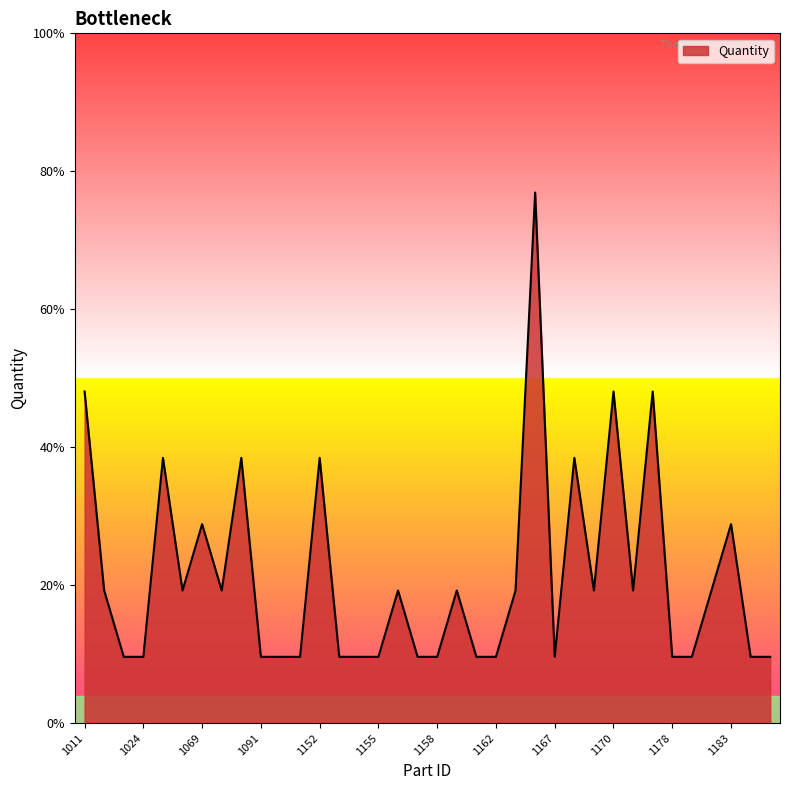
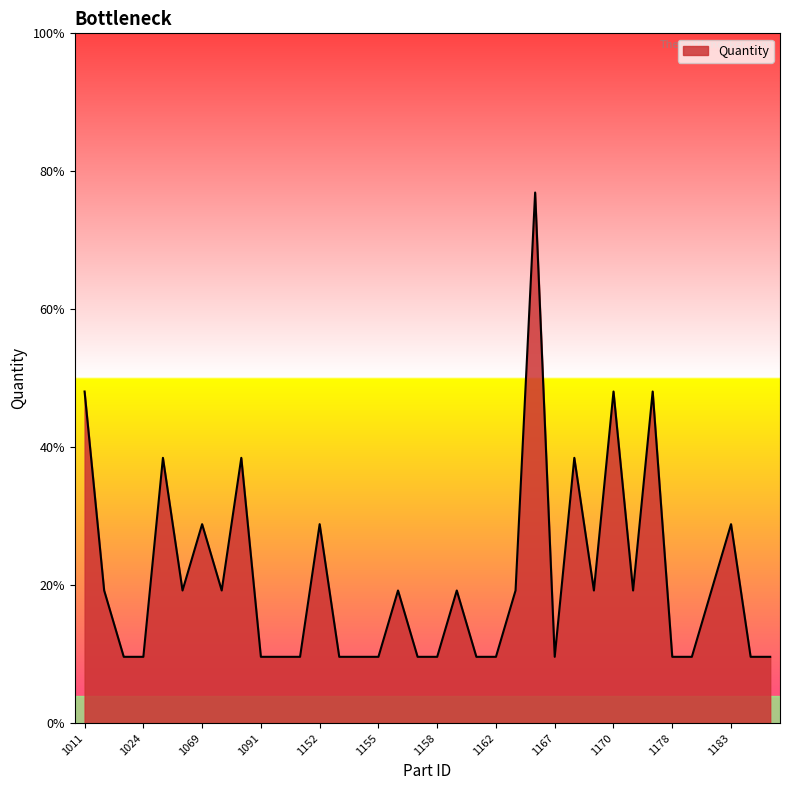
1152: 38% -> 29%
